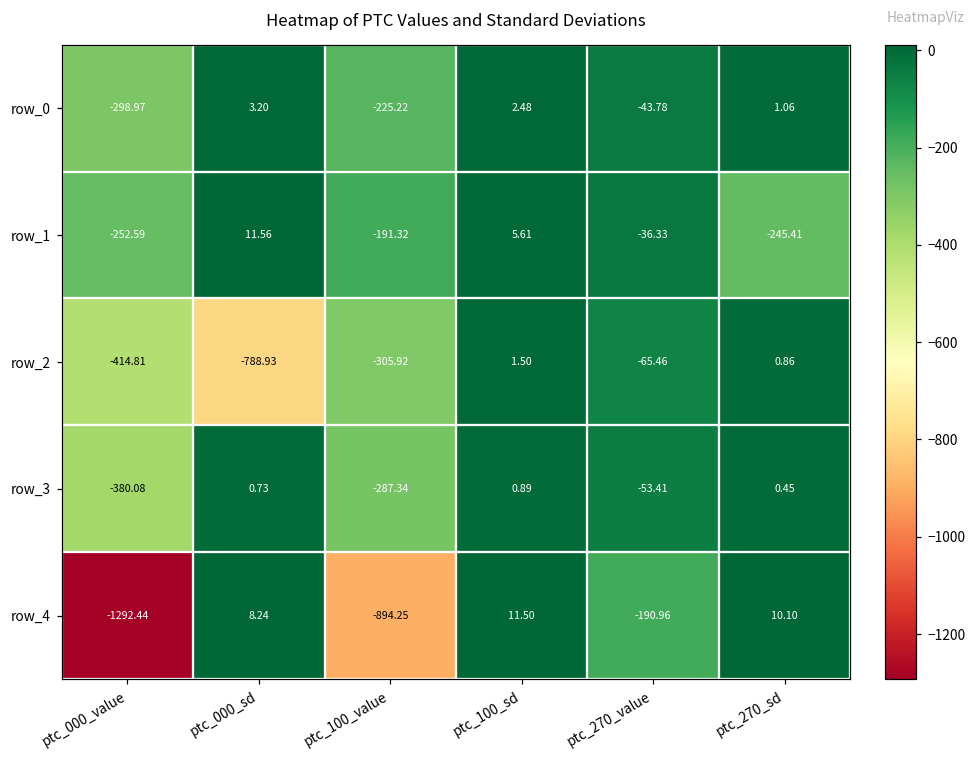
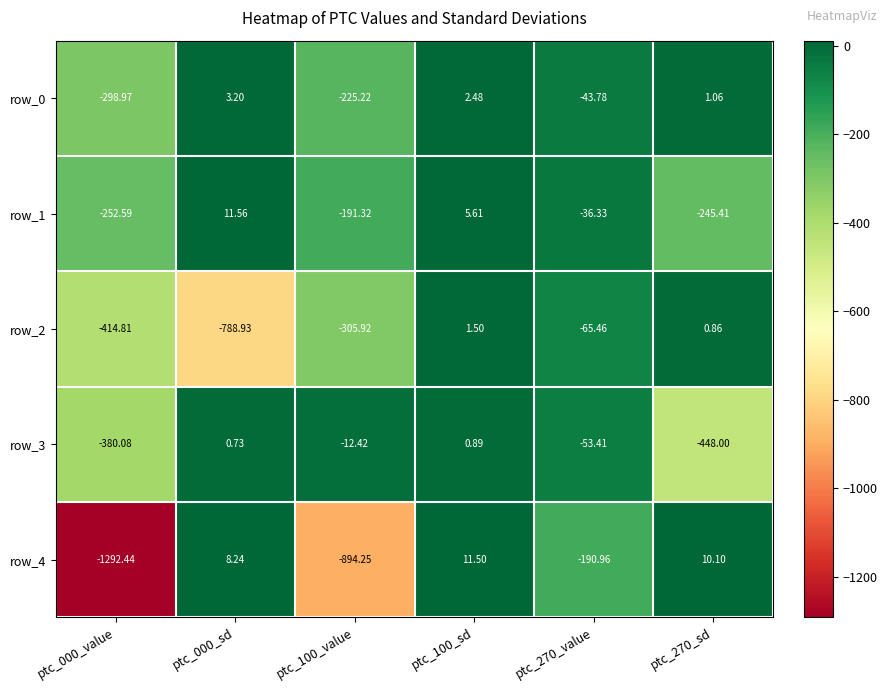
row_3, ptc_100_value: -287.34 -> -12.42
row_3, ptc_270_sd: 0.45 -> -448.00
